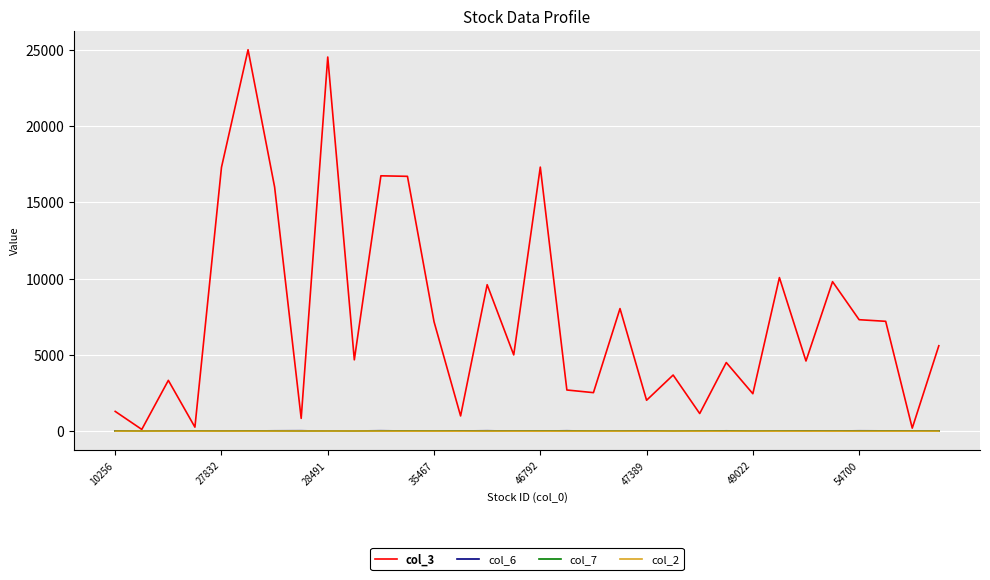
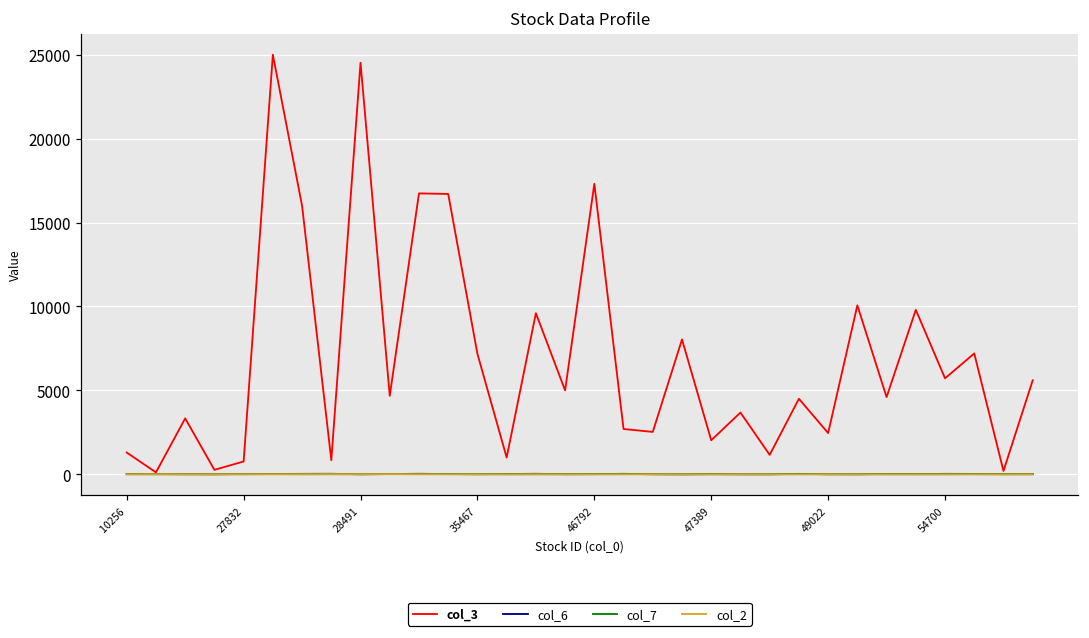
col_3, 27832: 17300 -> 800
col_3, 54700: 7300 -> 5700
